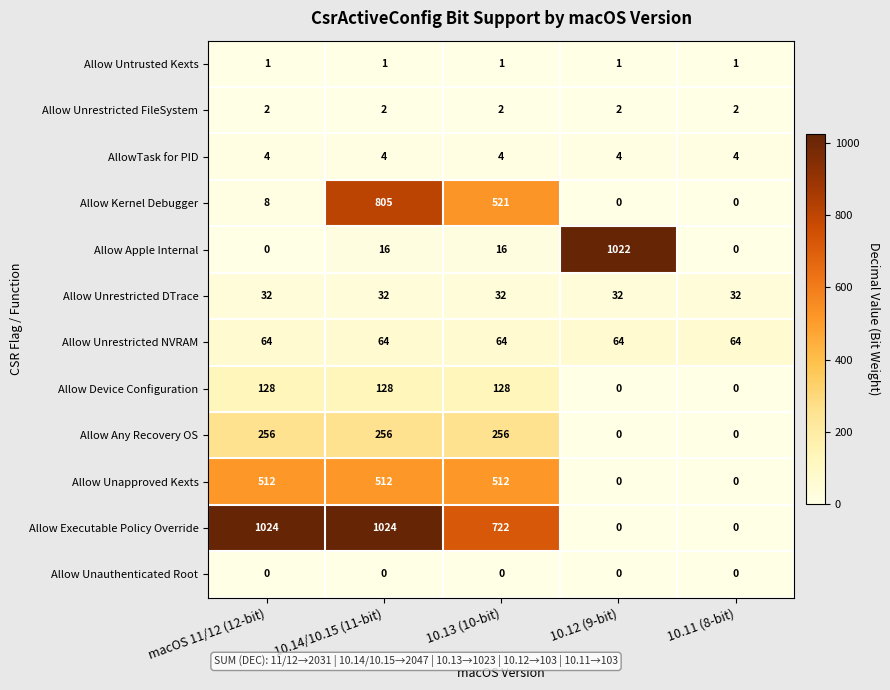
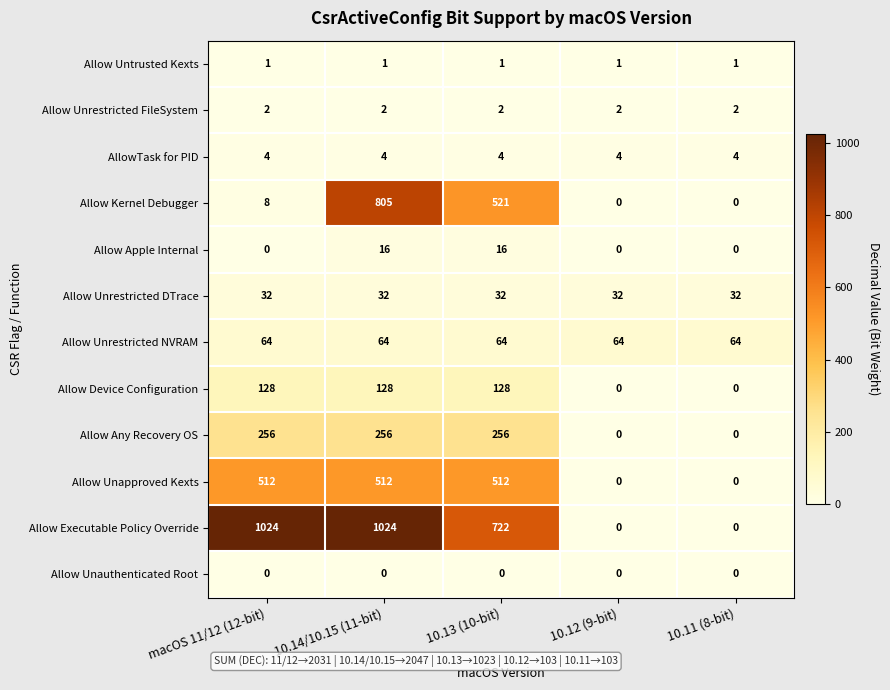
Allow Apple Internal, 10.12 (9-bit): 1022 -> 0
